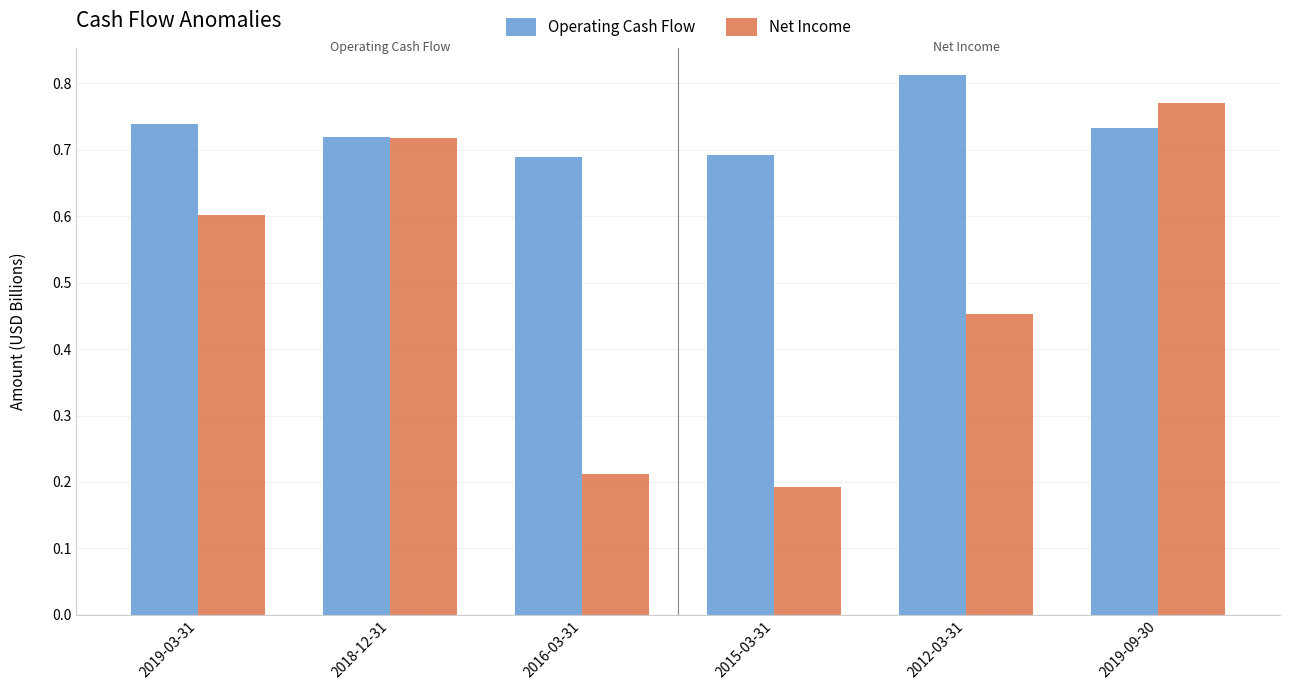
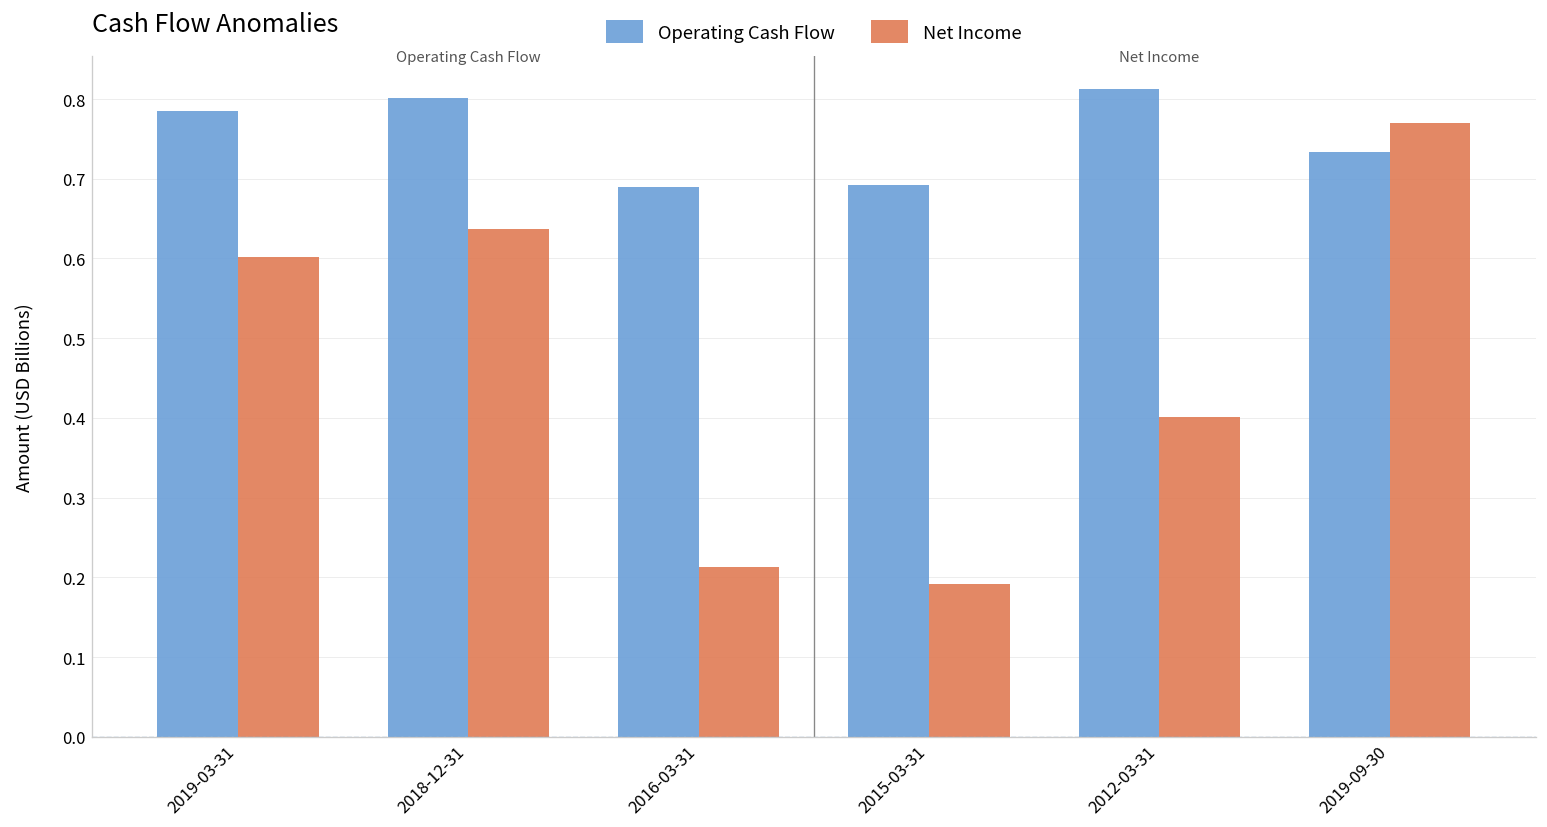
Operating Cash Flow, 2019-03-31: 0.74 -> 0.79
Operating Cash Flow, 2018-12-31: 0.72 -> 0.80
Net Income, 2018-12-31: 0.72 -> 0.64
Net Income, 2012-03-31: 0.45 -> 0.40
